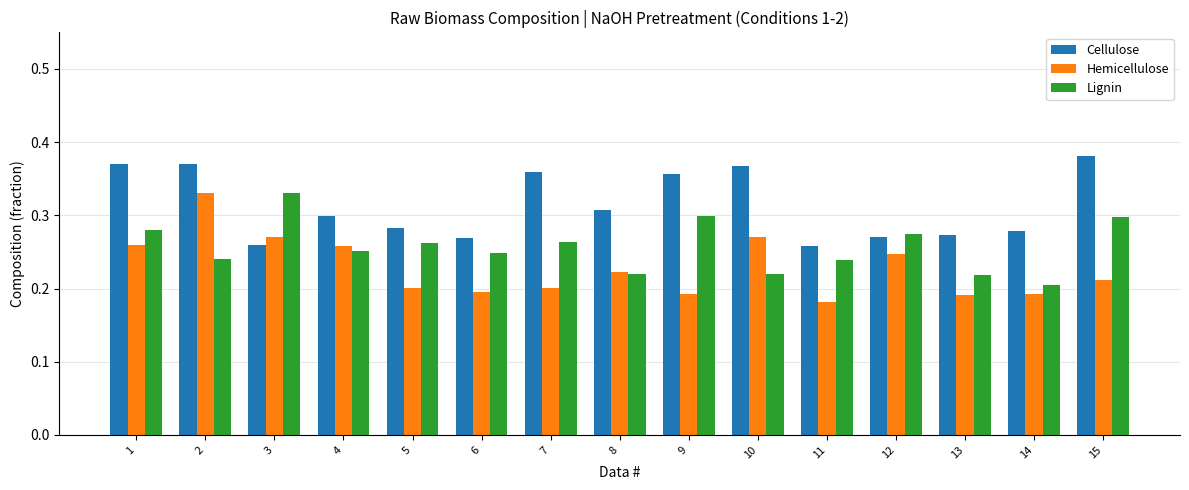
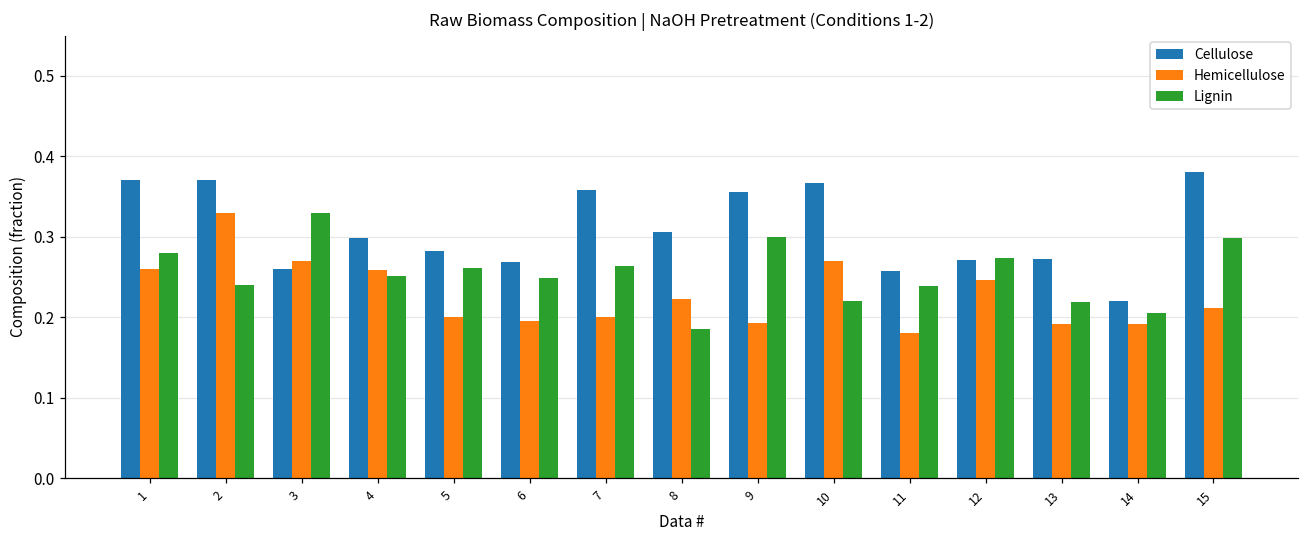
Lignin, 8: 0.22 -> 0.19
Cellulose, 14: 0.28 -> 0.22
